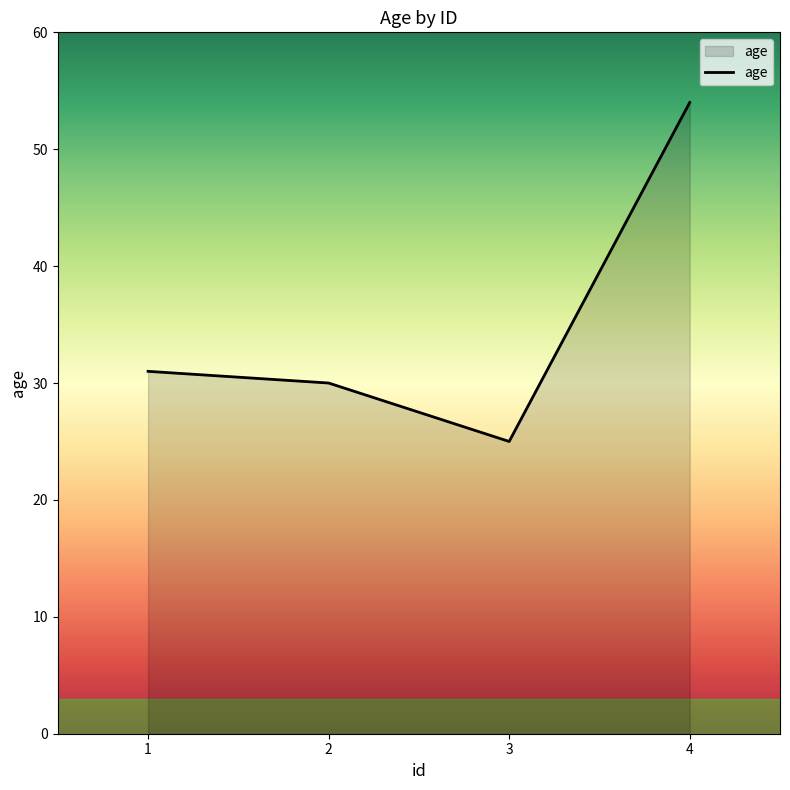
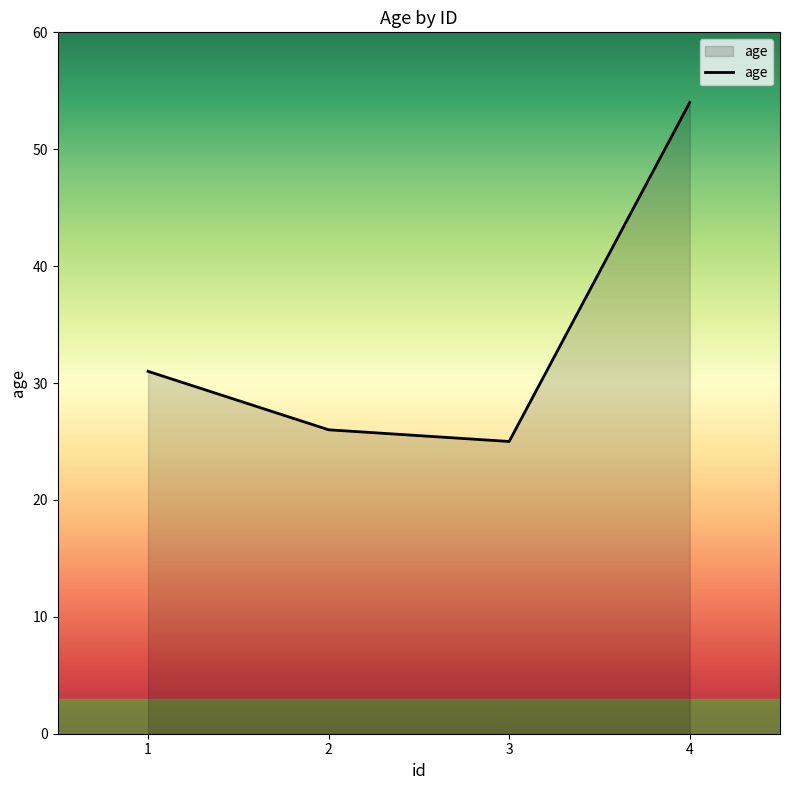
2: 30 -> 26
